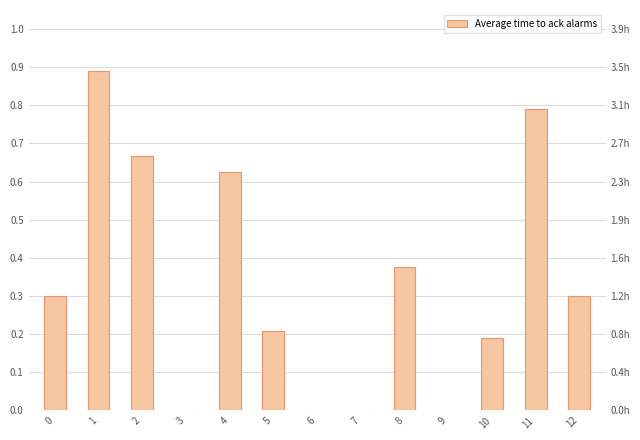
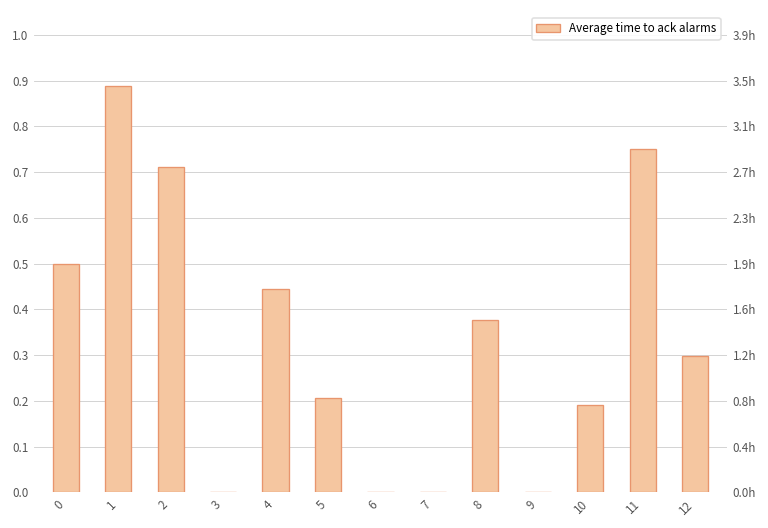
0: 0.3 -> 0.5
2: 0.67 -> 0.71
4: 0.63 -> 0.45
11: 0.79 -> 0.75
